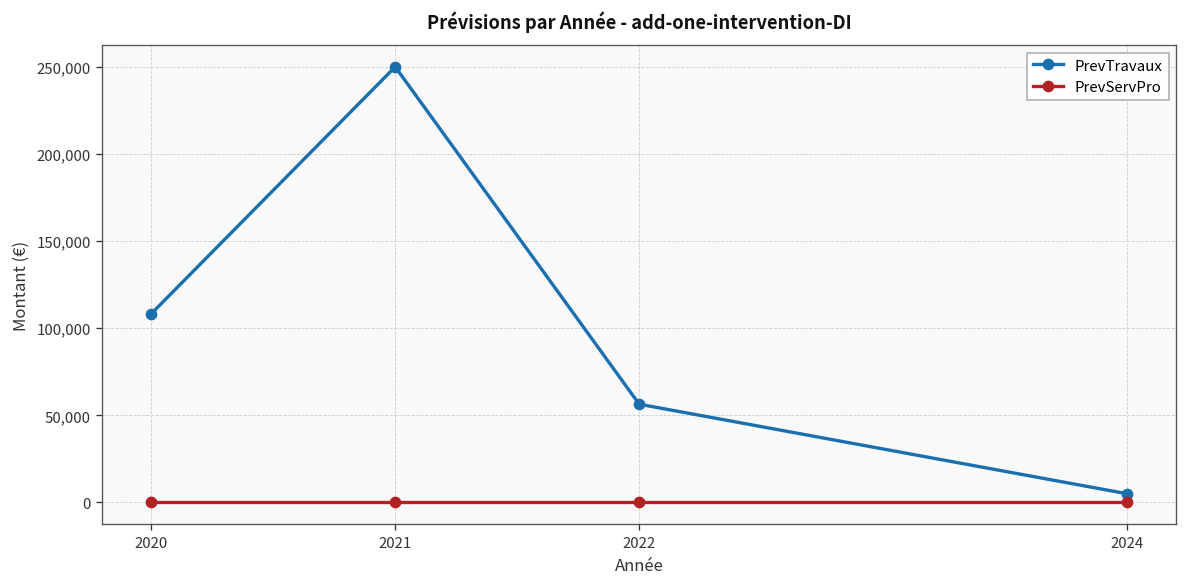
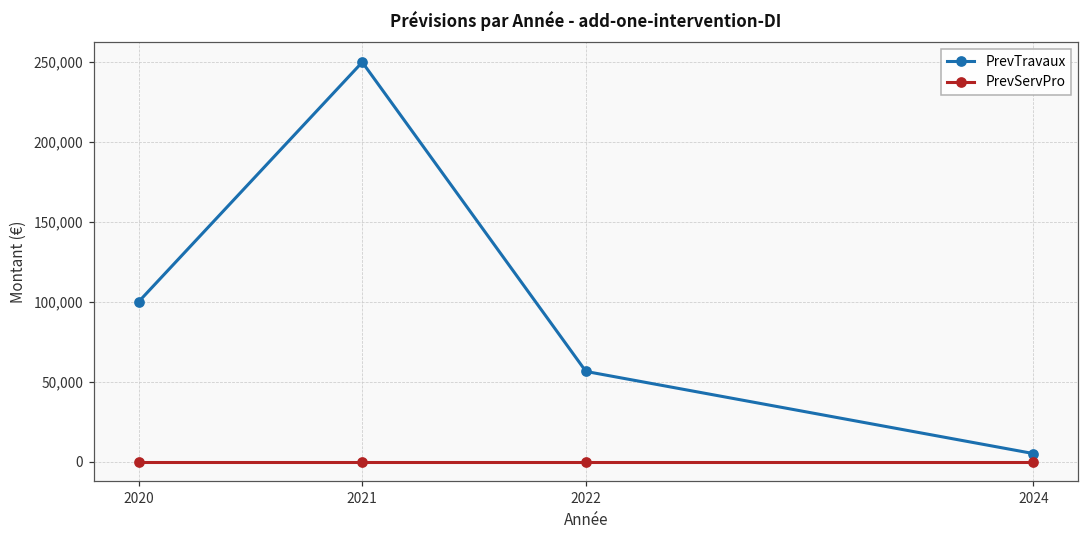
PrevTravaux, 2020: 108,000 -> 100,000
